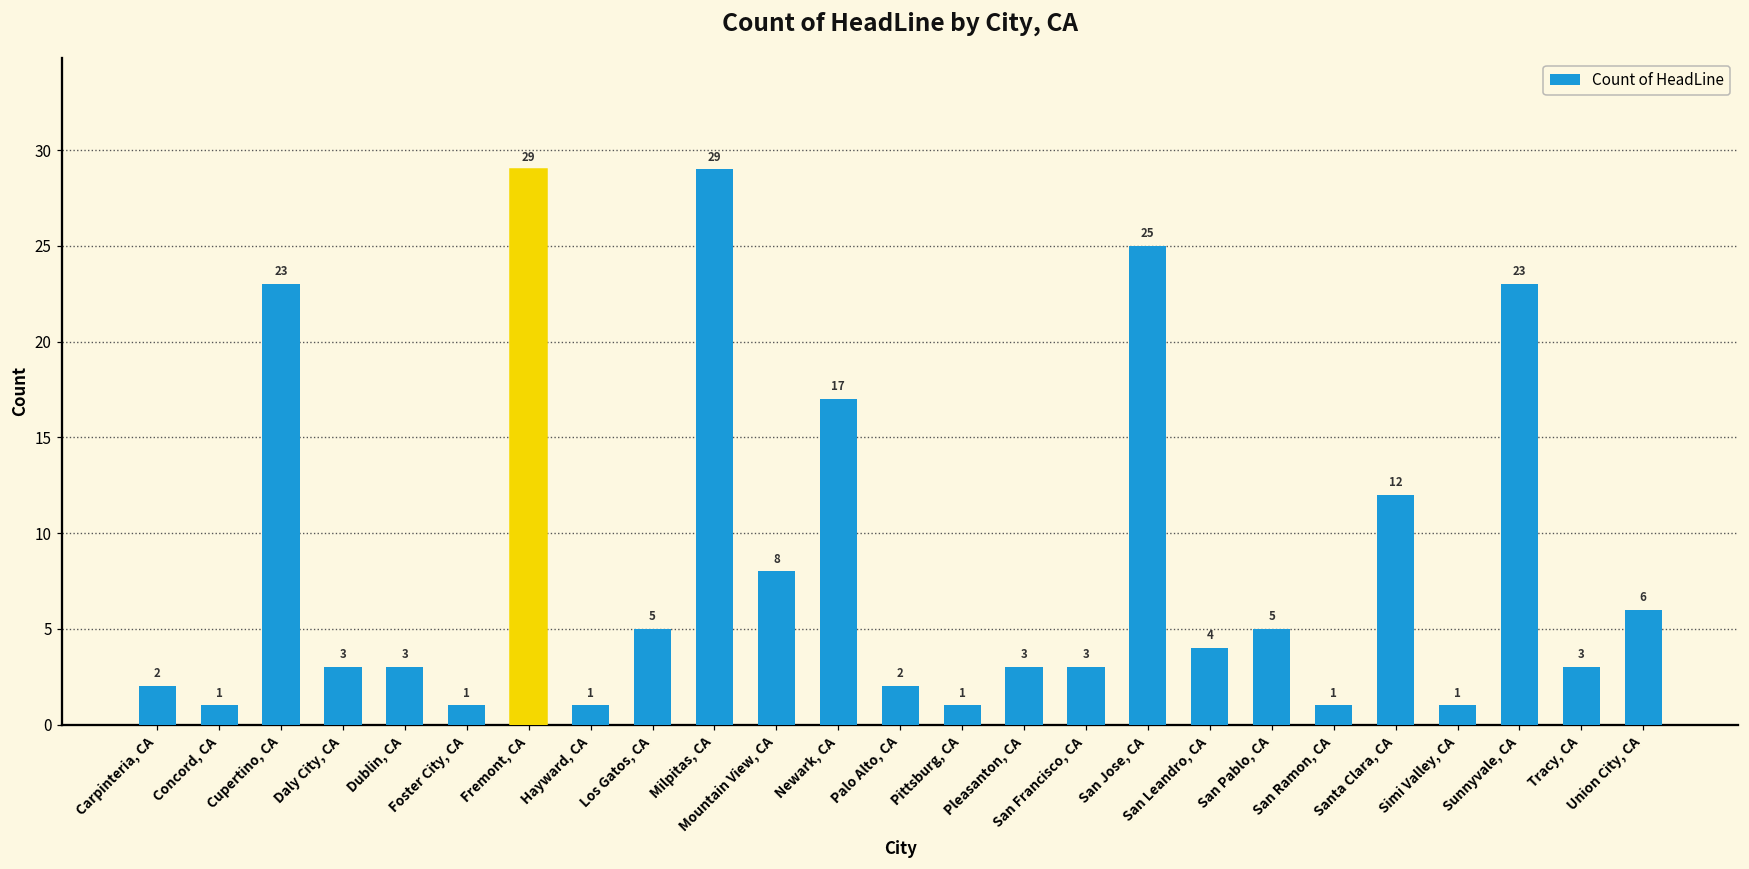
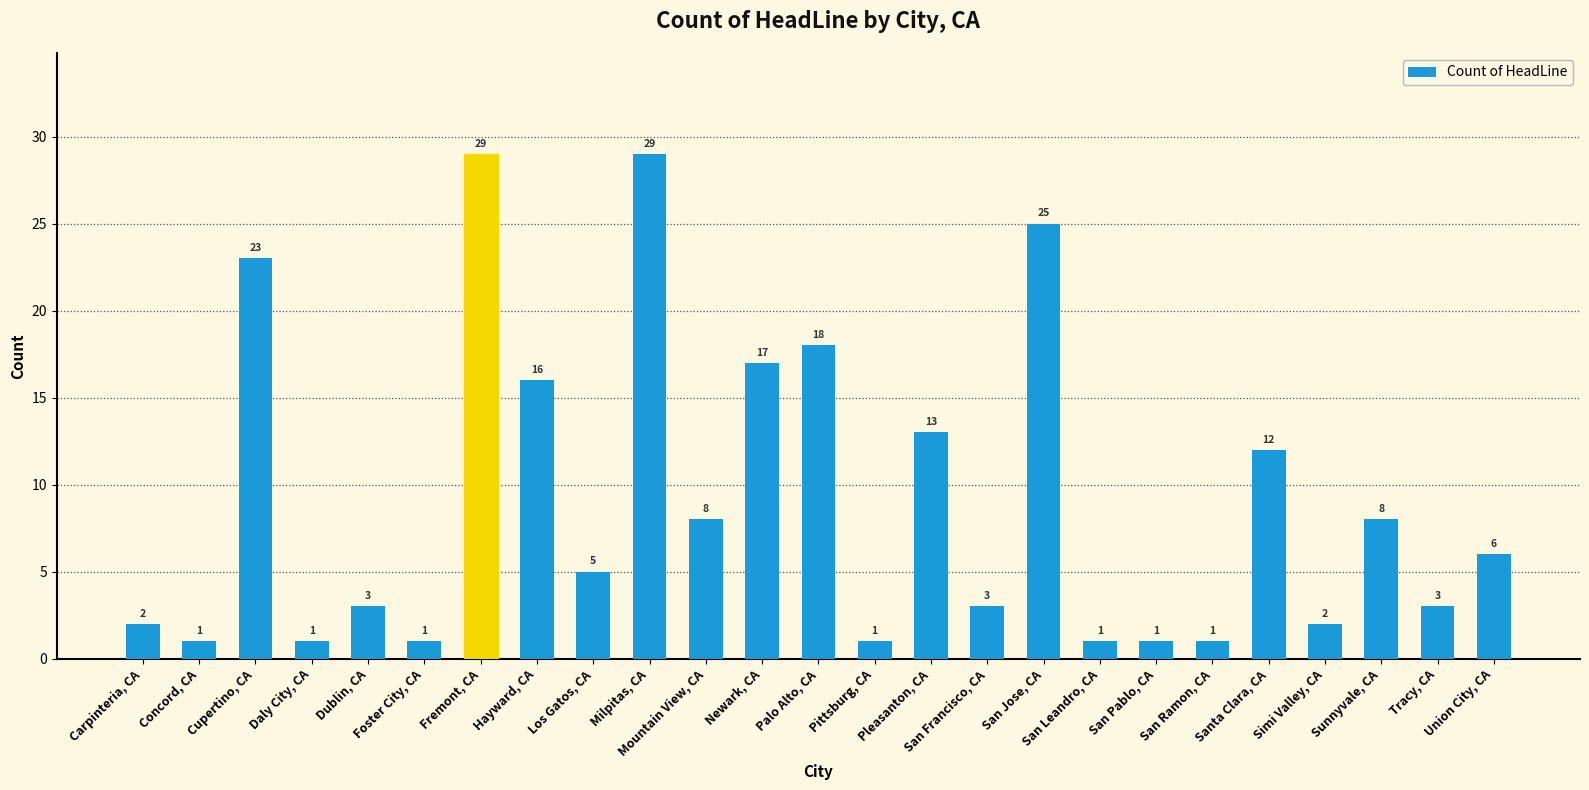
Daly City, CA: 3 -> 1
Hayward, CA: 1 -> 16
Palo Alto, CA: 2 -> 18
Pleasanton, CA: 3 -> 13
San Leandro, CA: 4 -> 1
San Pablo, CA: 5 -> 1
Simi Valley, CA: 1 -> 2
Sunnyvale, CA: 23 -> 8
